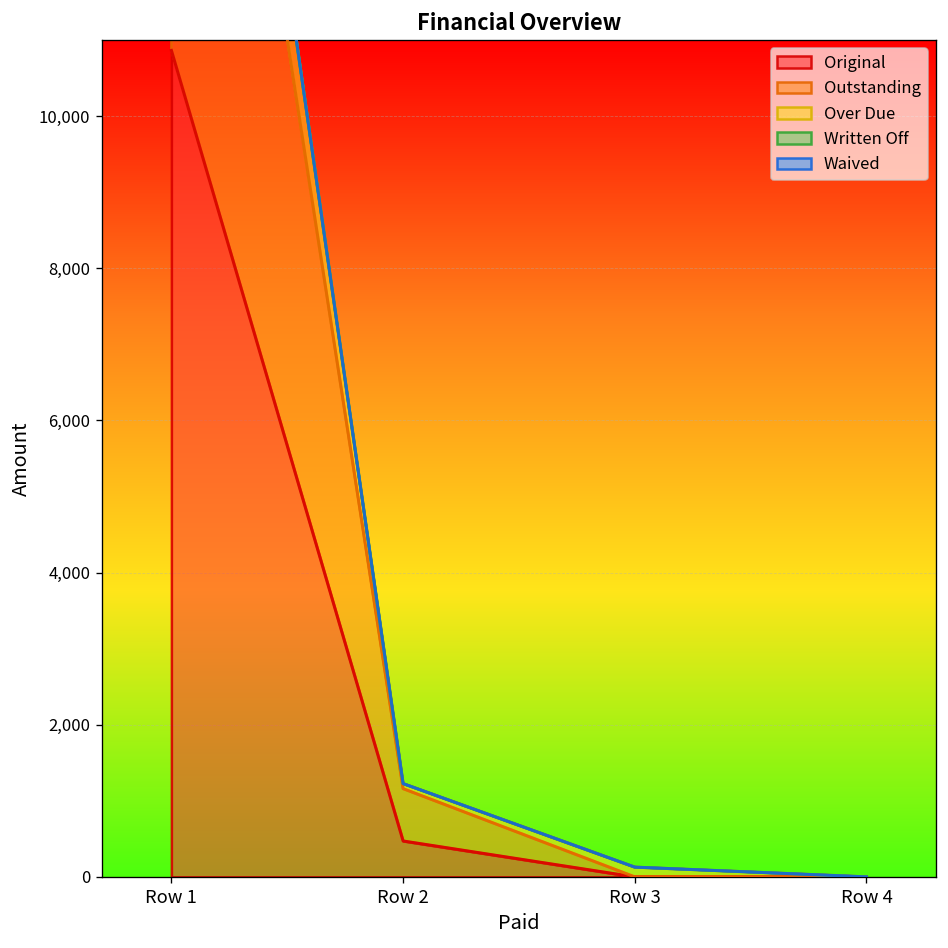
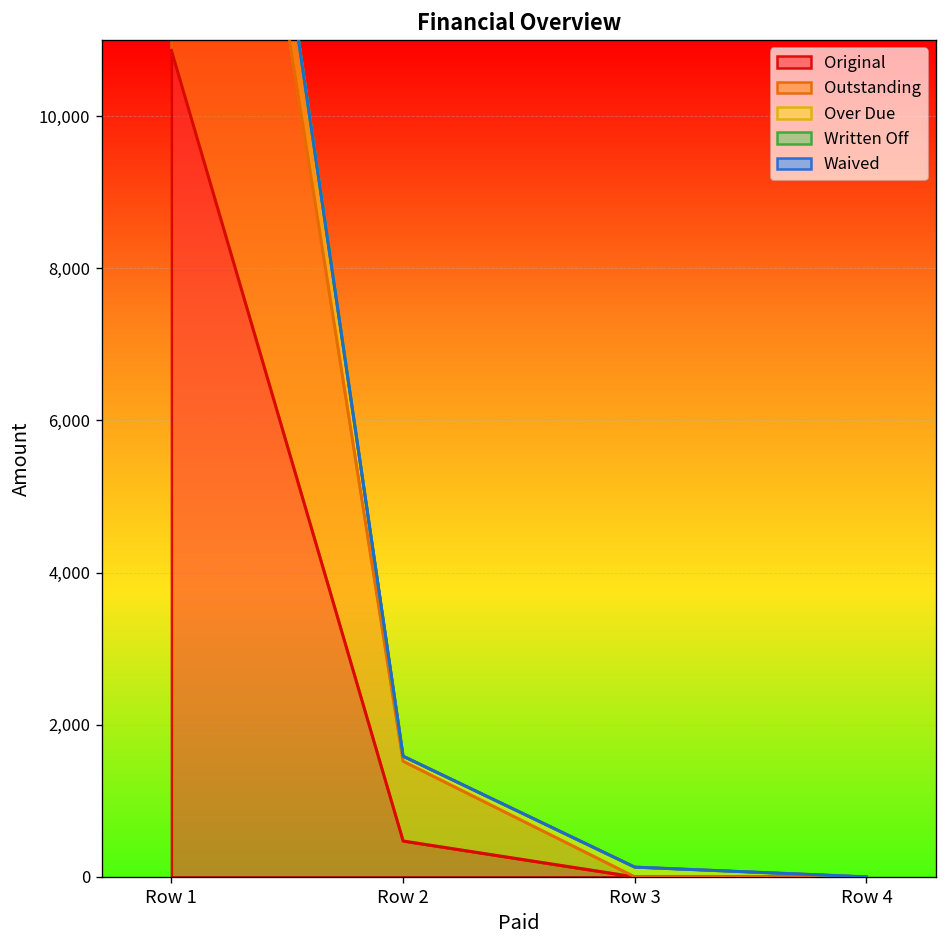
Outstanding, Row 2: 700 -> 1,000
